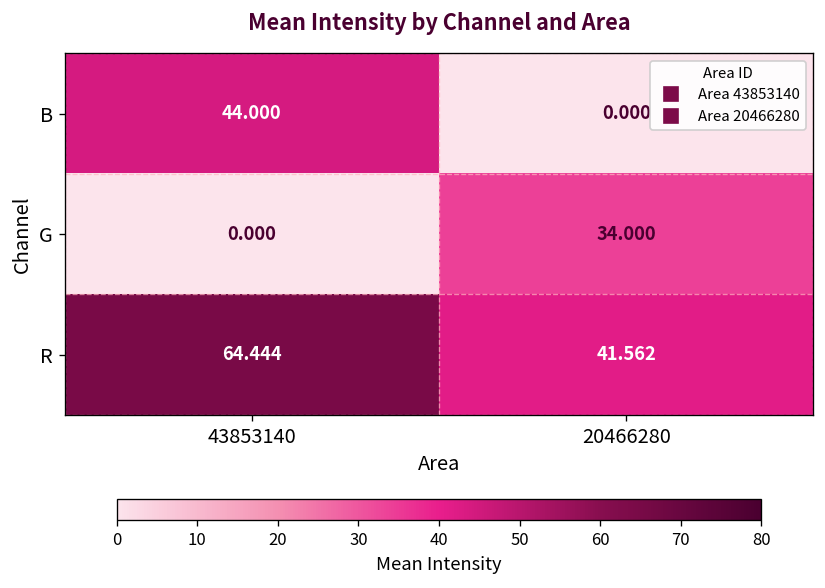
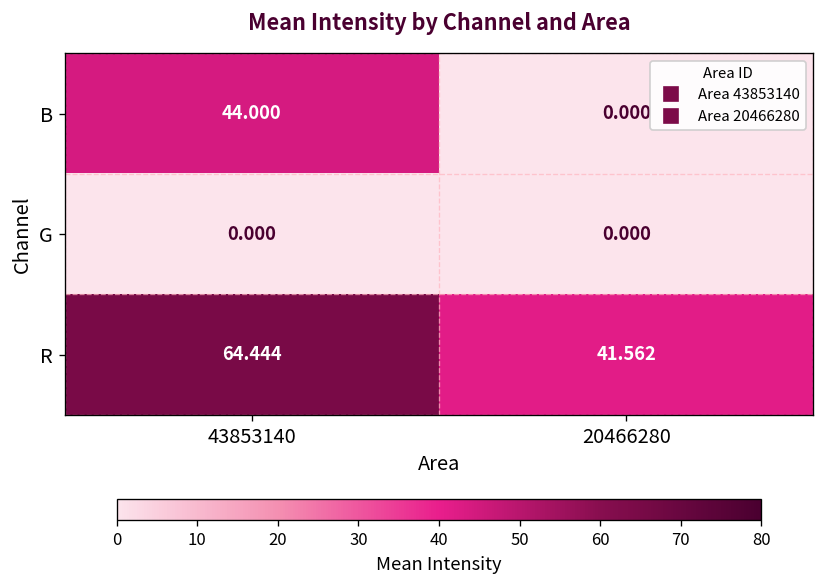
G, 20466280: 34.000 -> 0.000
